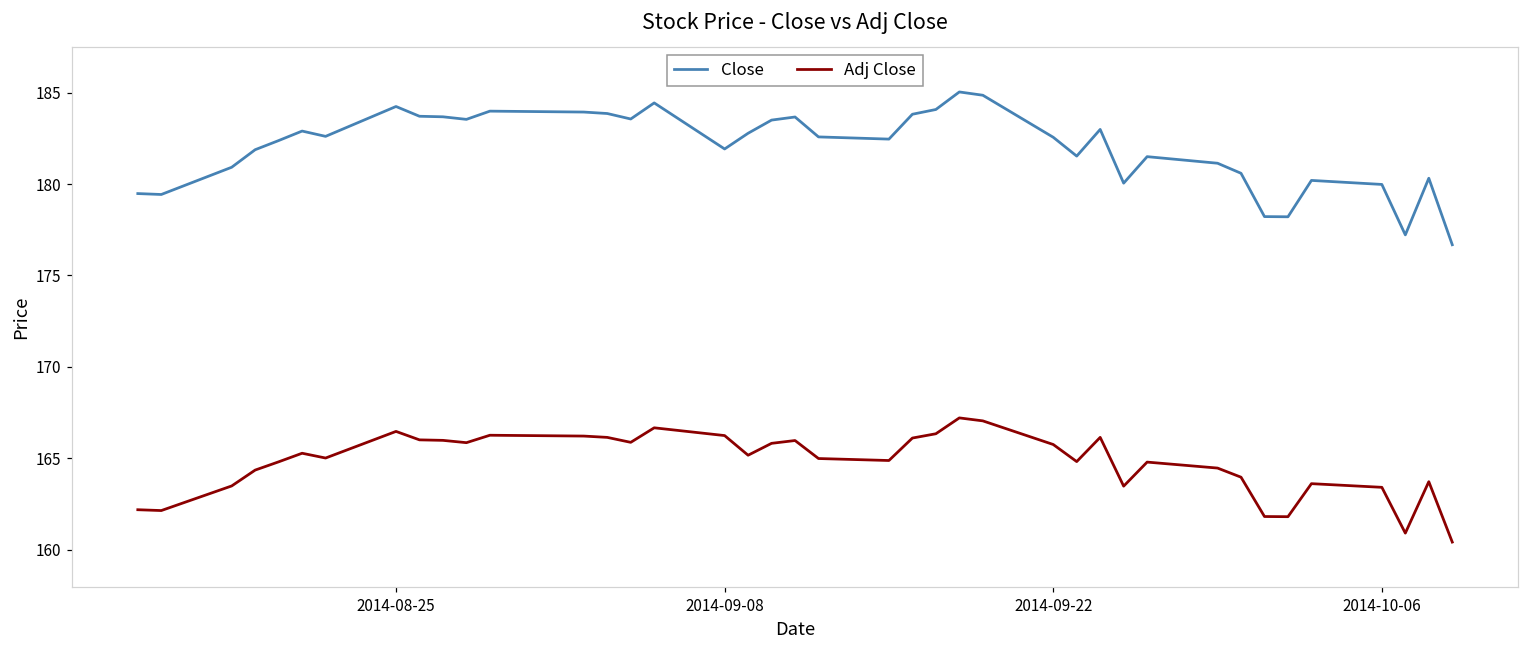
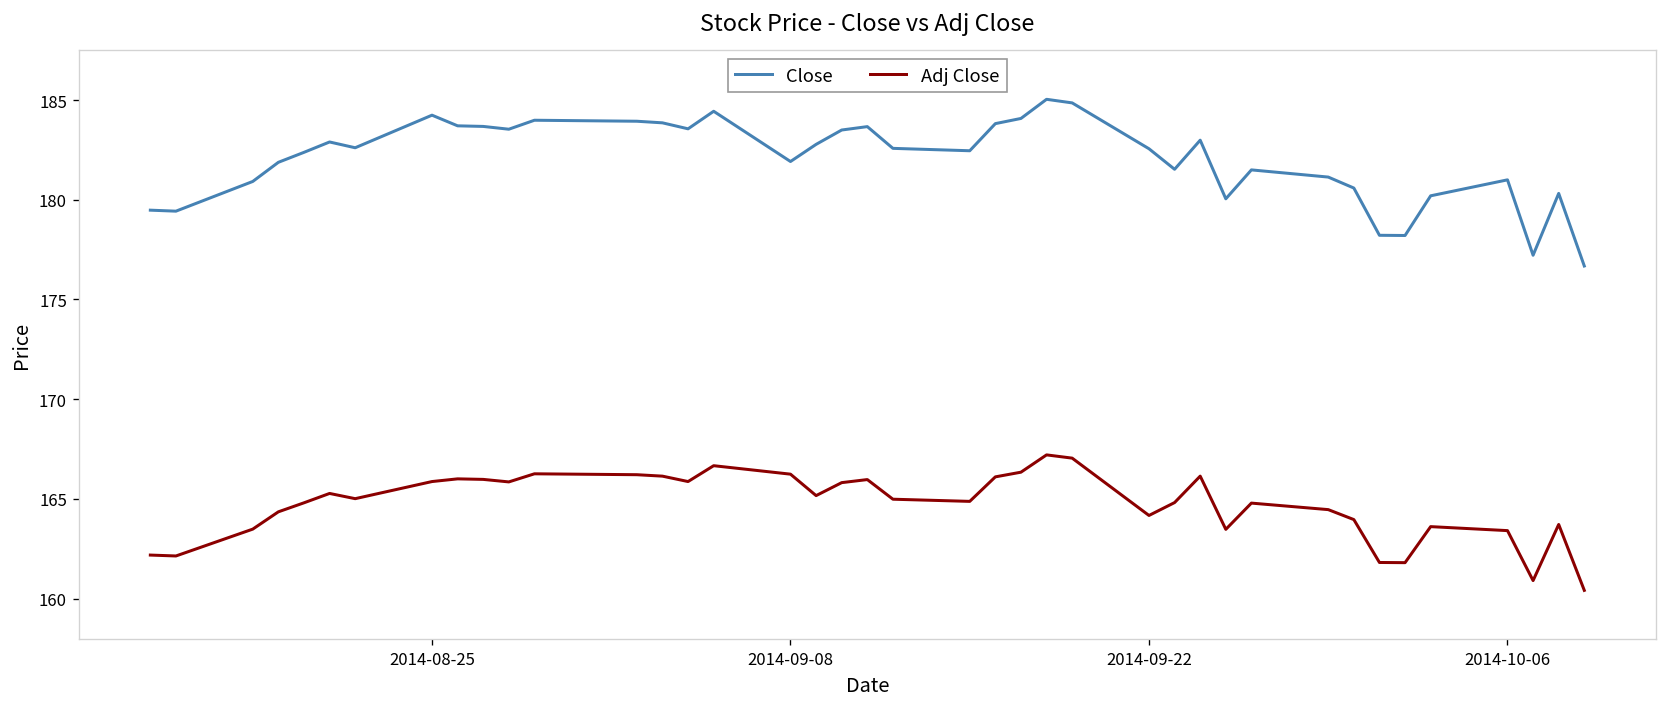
Adj Close, 2014-08-25: 166.5 -> 165.9
Adj Close, 2014-09-22: 165.8 -> 164.2
Close, 2014-10-06: 180.0 -> 181.0
